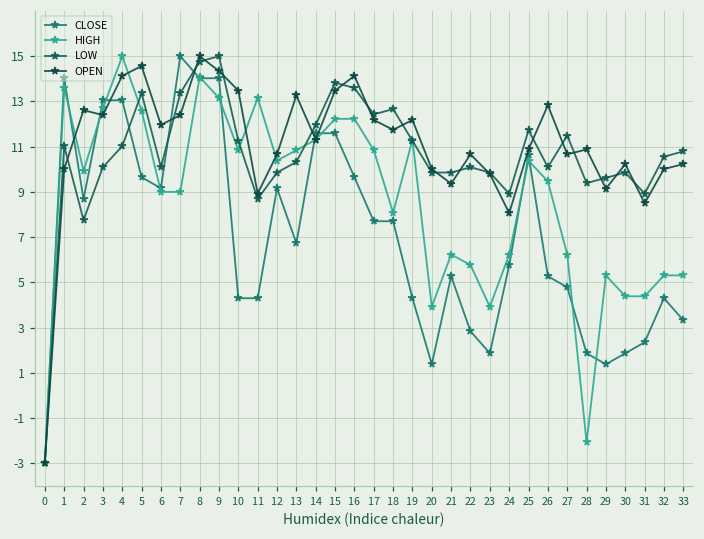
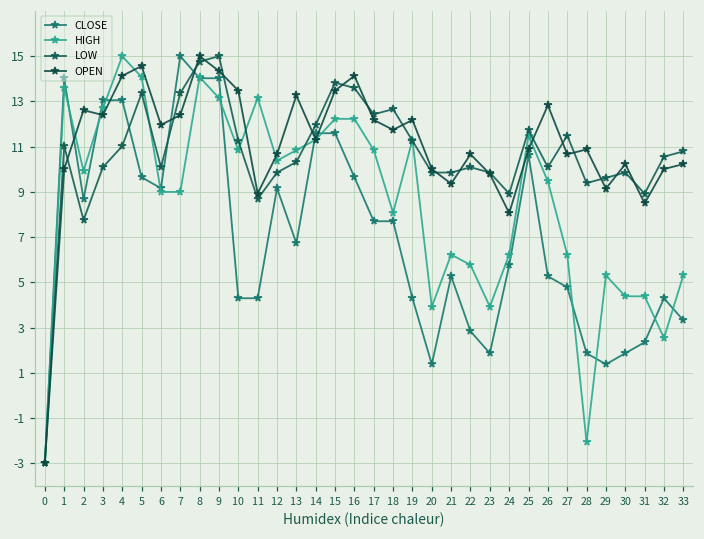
HIGH, 5: 12.6 -> 14.1
HIGH, 25: 10.4 -> 11.5
HIGH, 32: 5.3 -> 2.5
